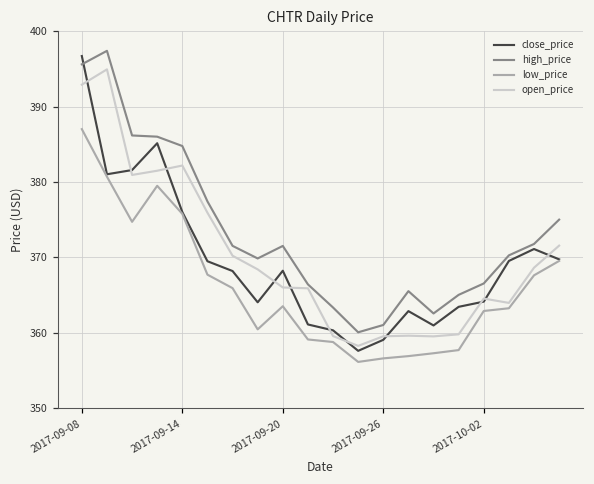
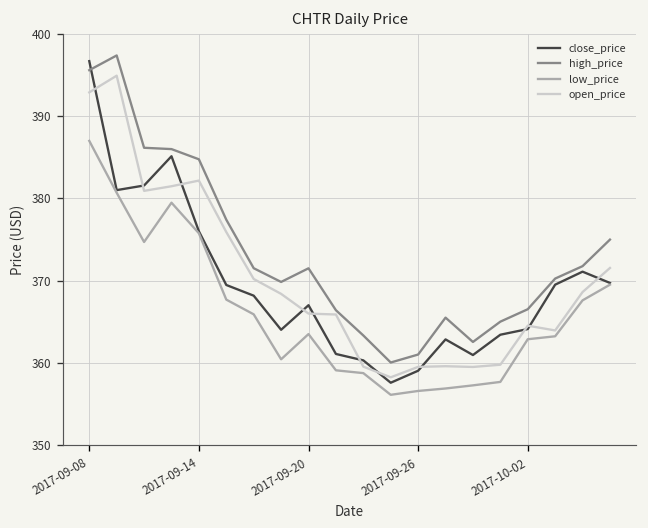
close_price, 2017-09-20: 368 -> 367
